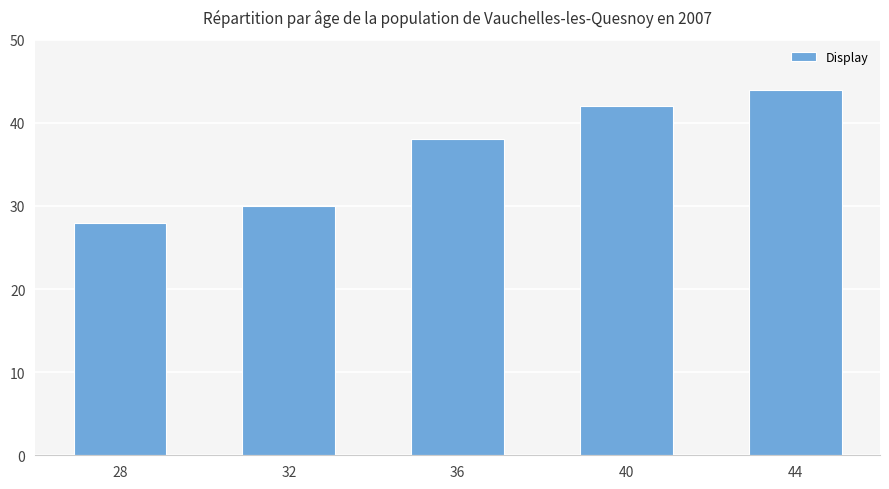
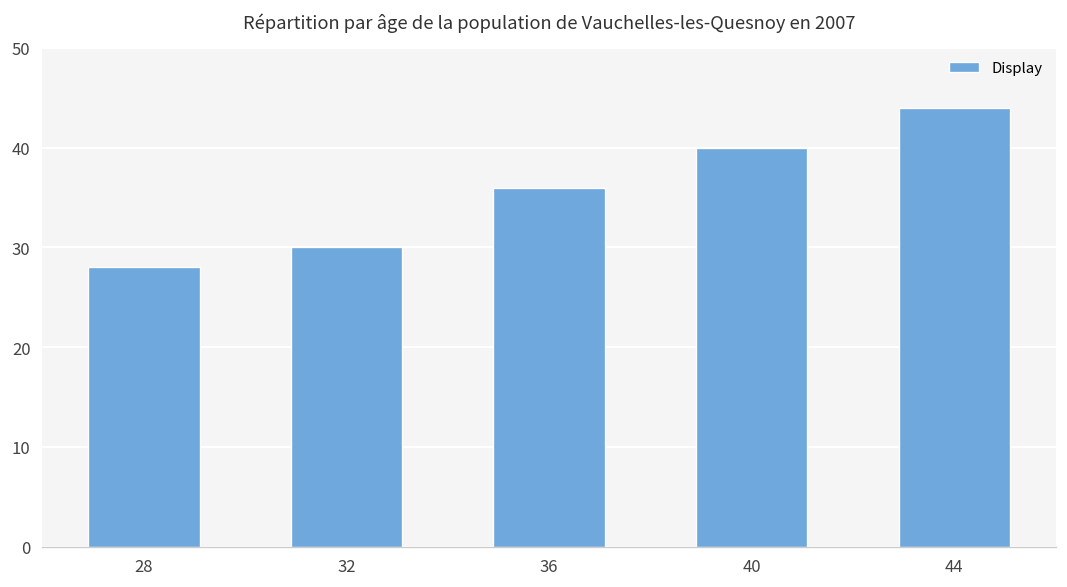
36: 38 -> 36
40: 42 -> 40
